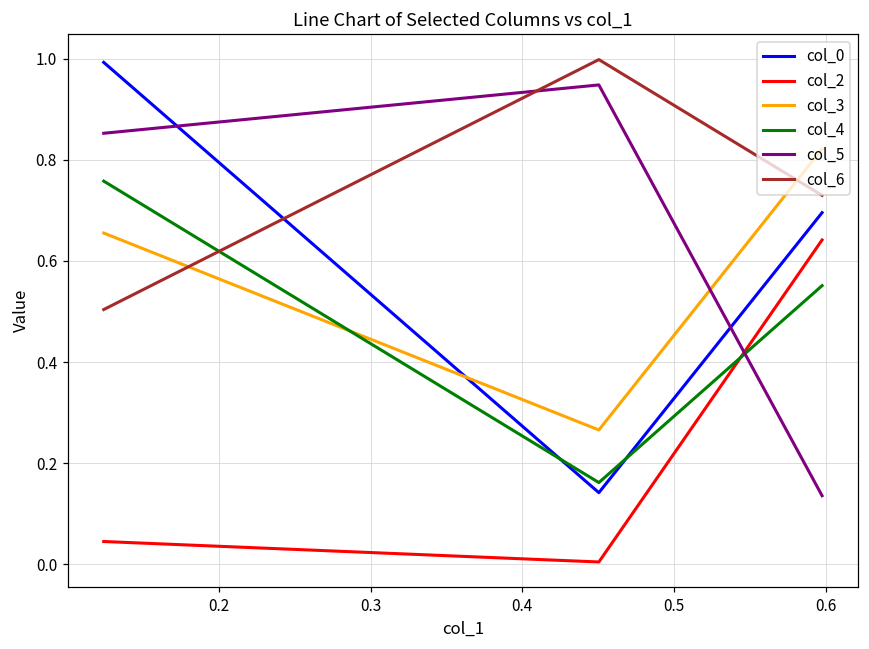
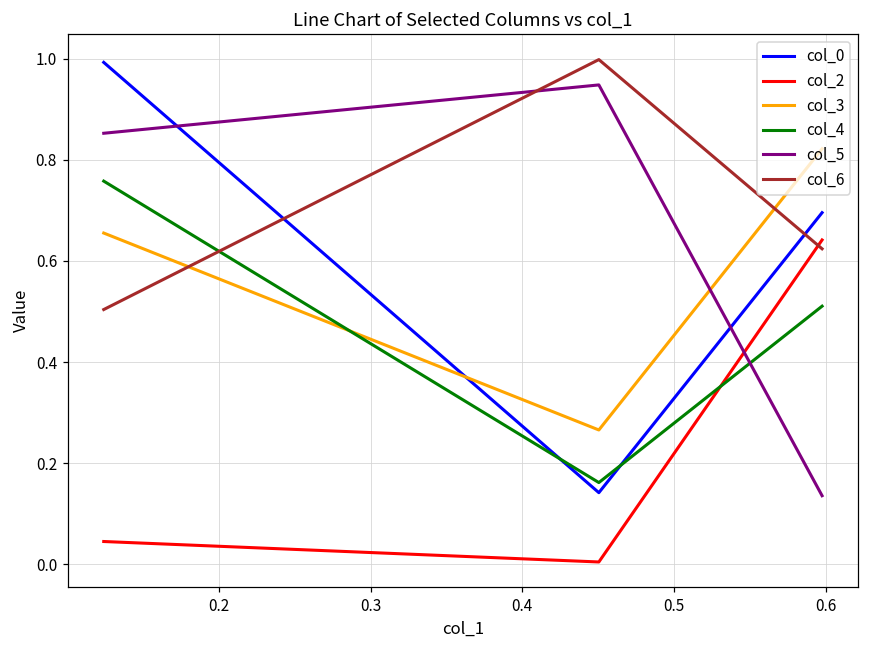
col_4, 0.6: 0.55 -> 0.51
col_6, 0.6: 0.73 -> 0.62
